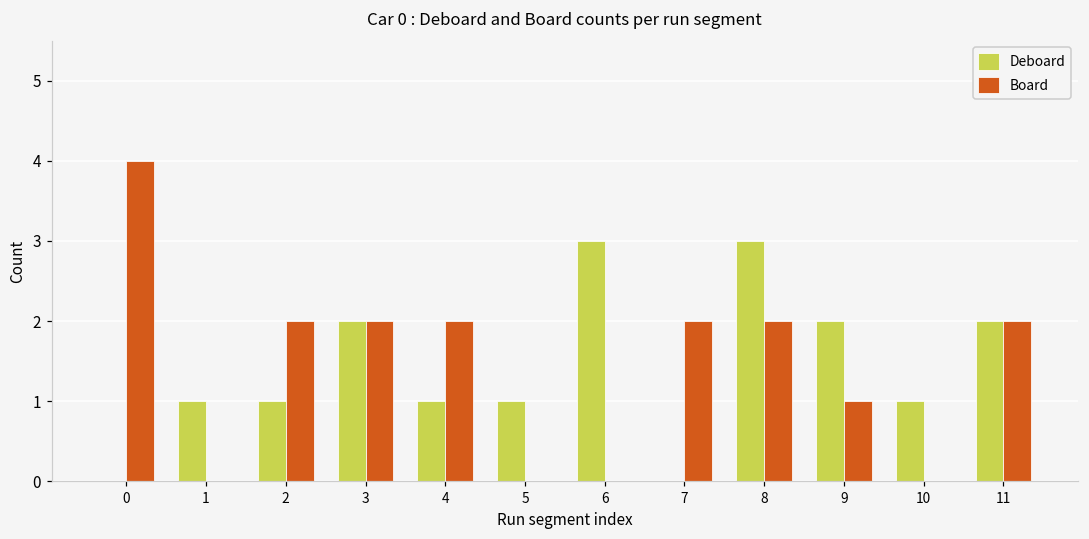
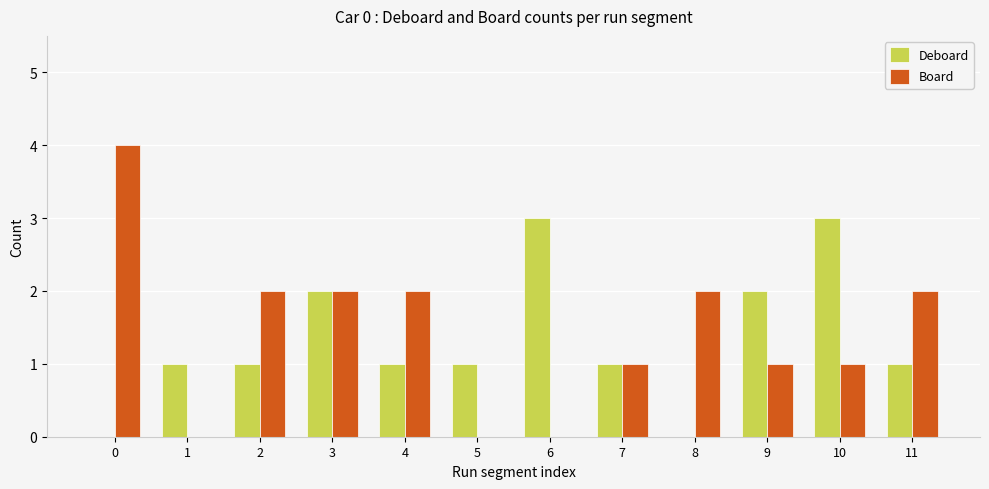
Deboard, 7: 0 -> 1
Board, 7: 2 -> 1
Deboard, 8: 3 -> 0
Deboard, 10: 1 -> 3
Board, 10: 0 -> 1
Deboard, 11: 2 -> 1
